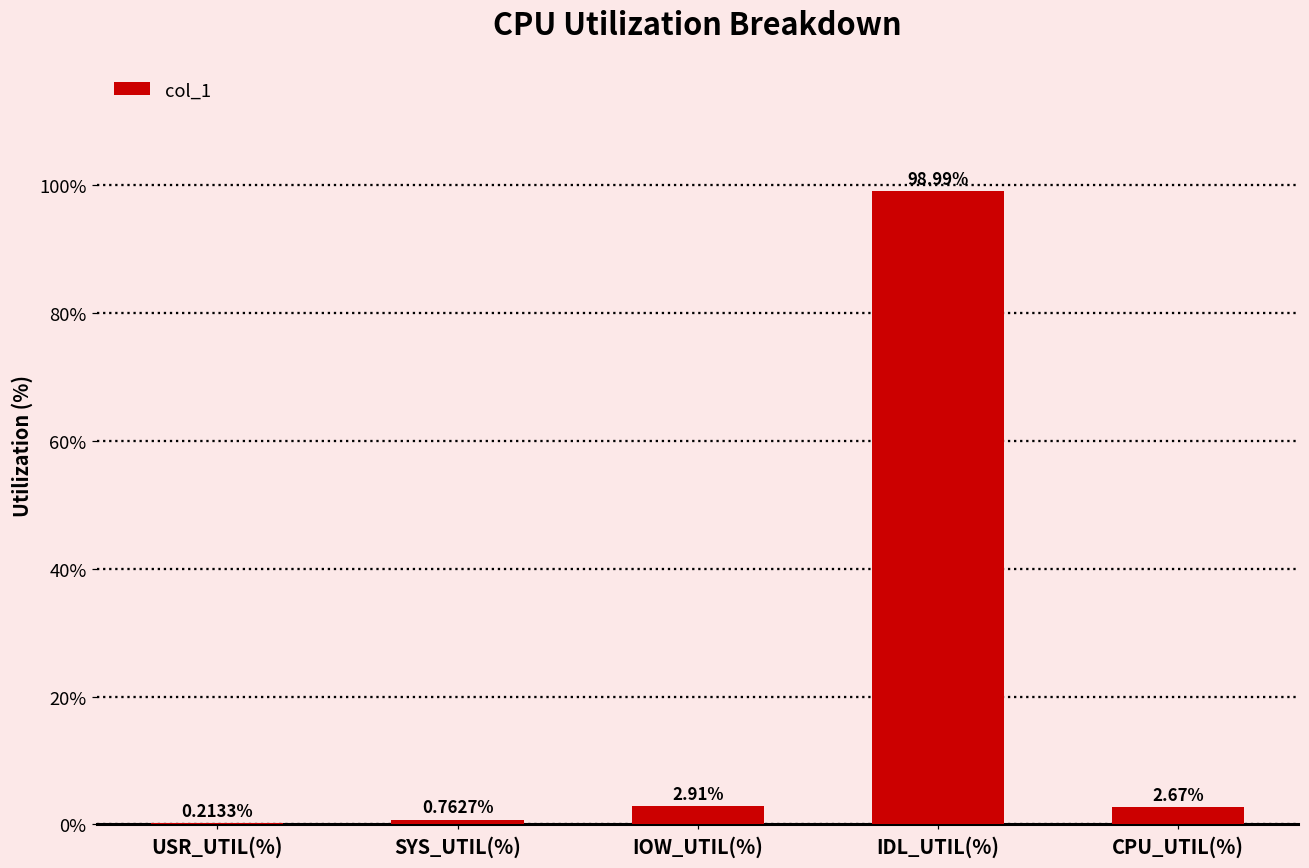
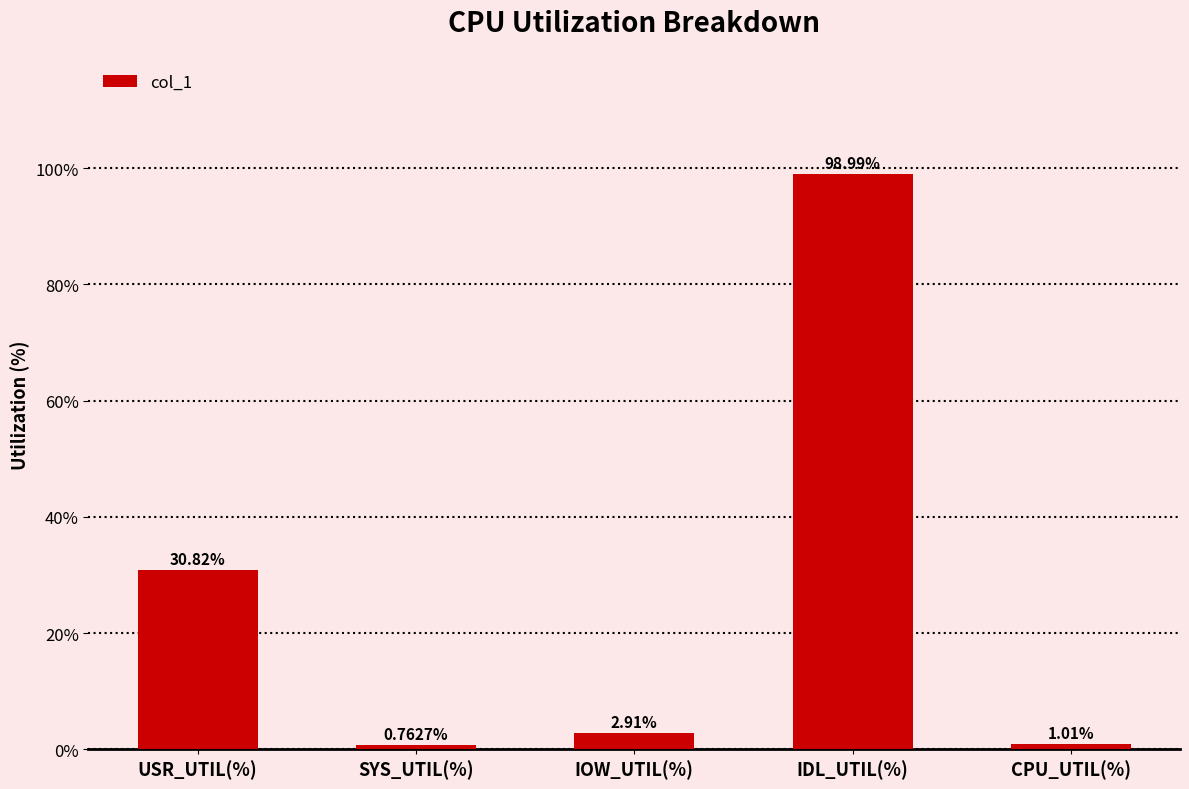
USR_UTIL(%): 0.2133% -> 30.82%
CPU_UTIL(%): 2.67% -> 1.01%
